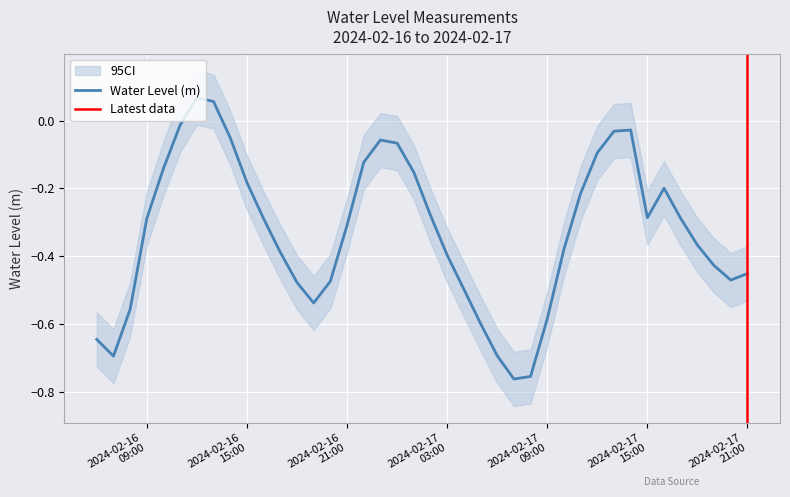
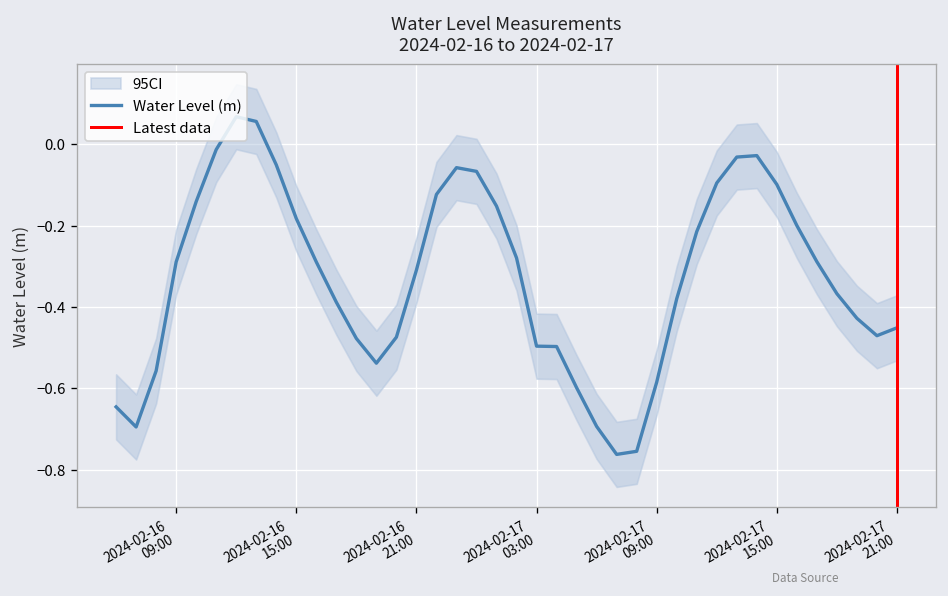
Water Level (m), 2024-02-17 03:00: -0.40 -> -0.50
Water Level (m), 2024-02-17 15:00: -0.29 -> -0.10
